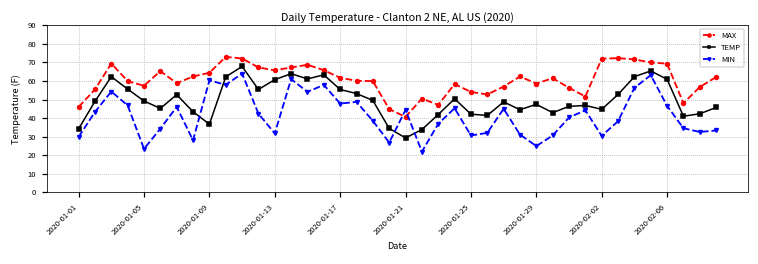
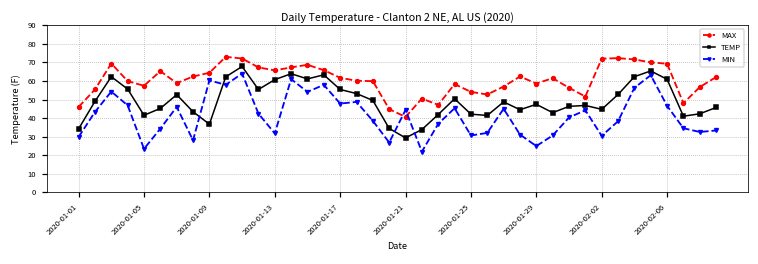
TEMP, 2020-01-05: 49 -> 42
